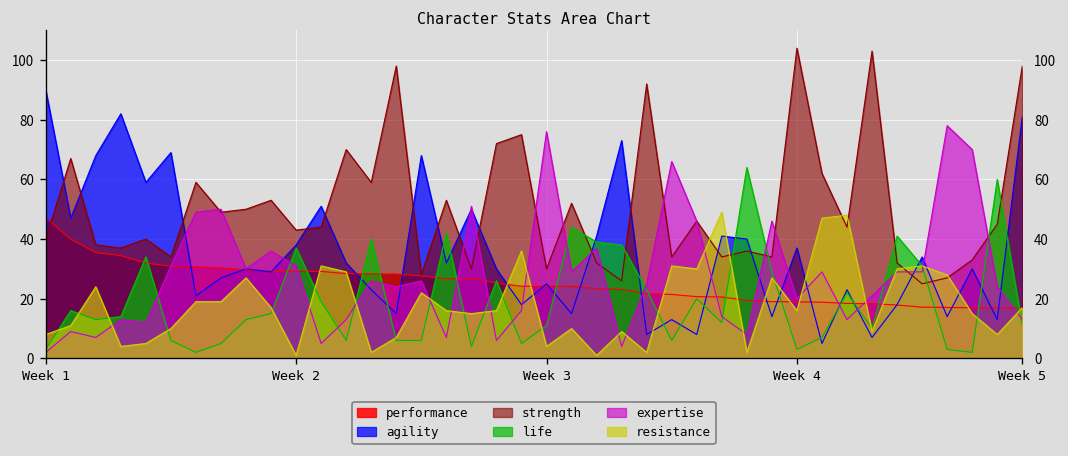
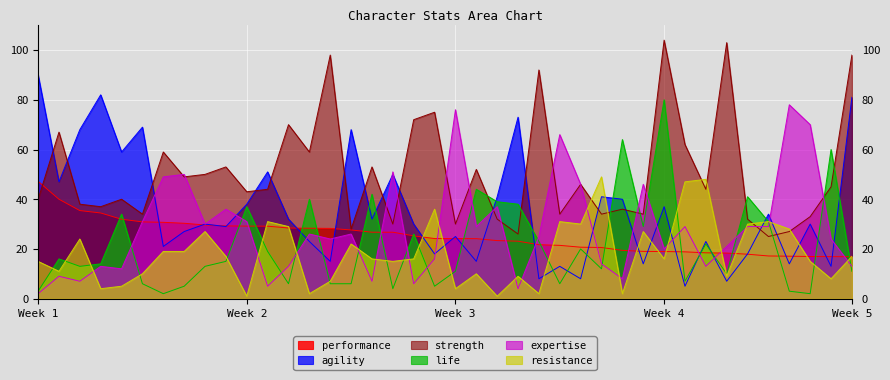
resistance, Week 1: 8 -> 15
life, Week 4: 3 -> 80
